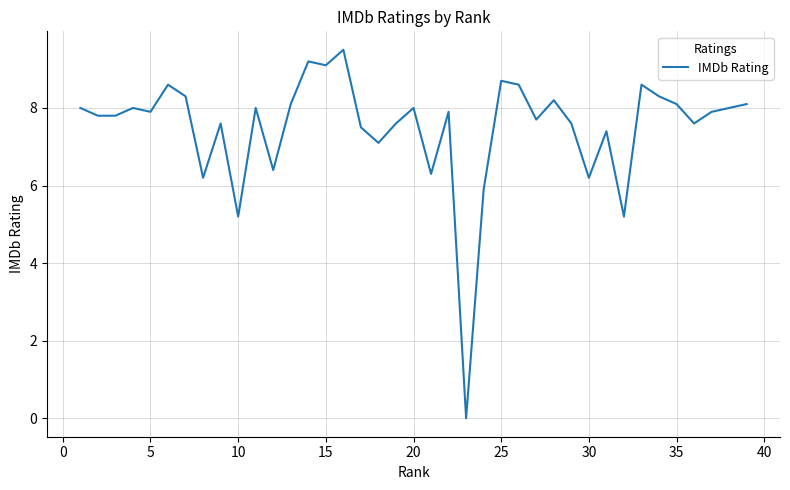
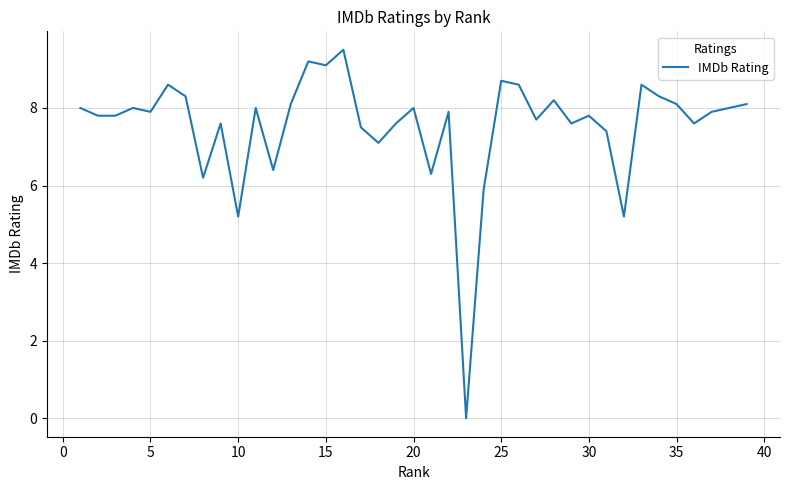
30: 6.2 -> 7.8
